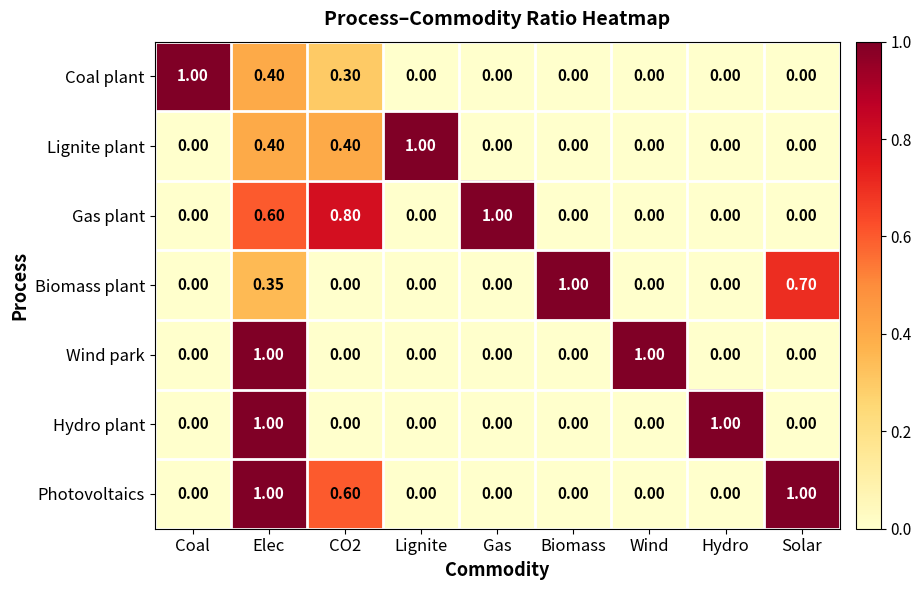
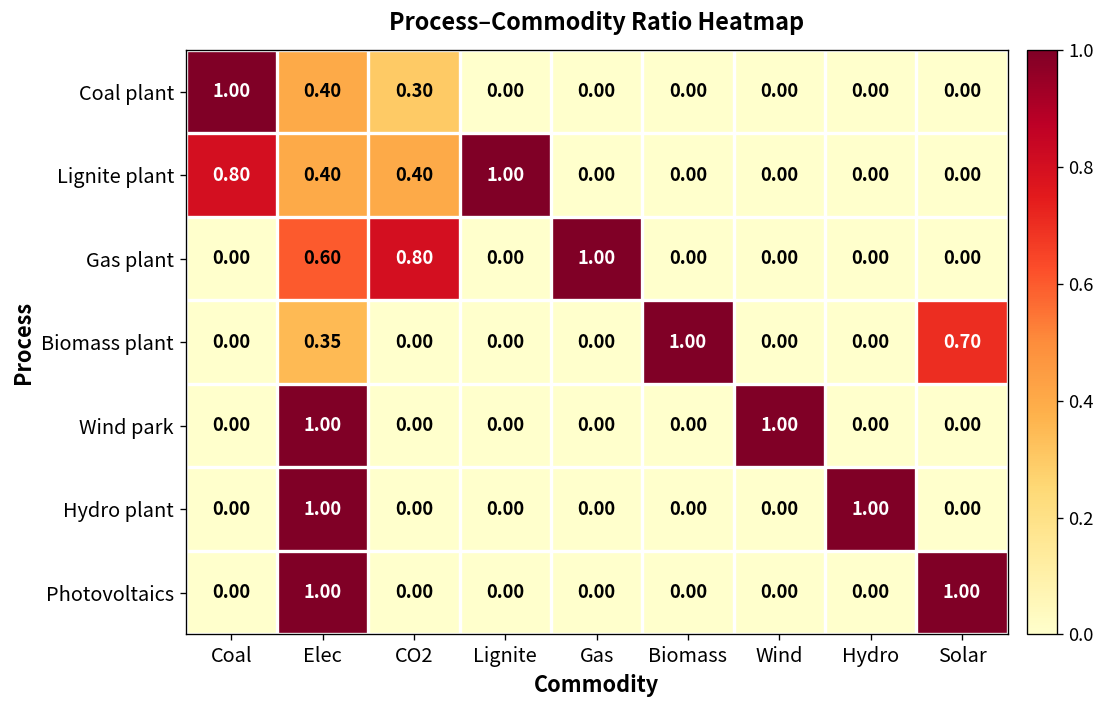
Lignite plant, Coal: 0.00 -> 0.80
Photovoltaics, CO2: 0.60 -> 0.00
